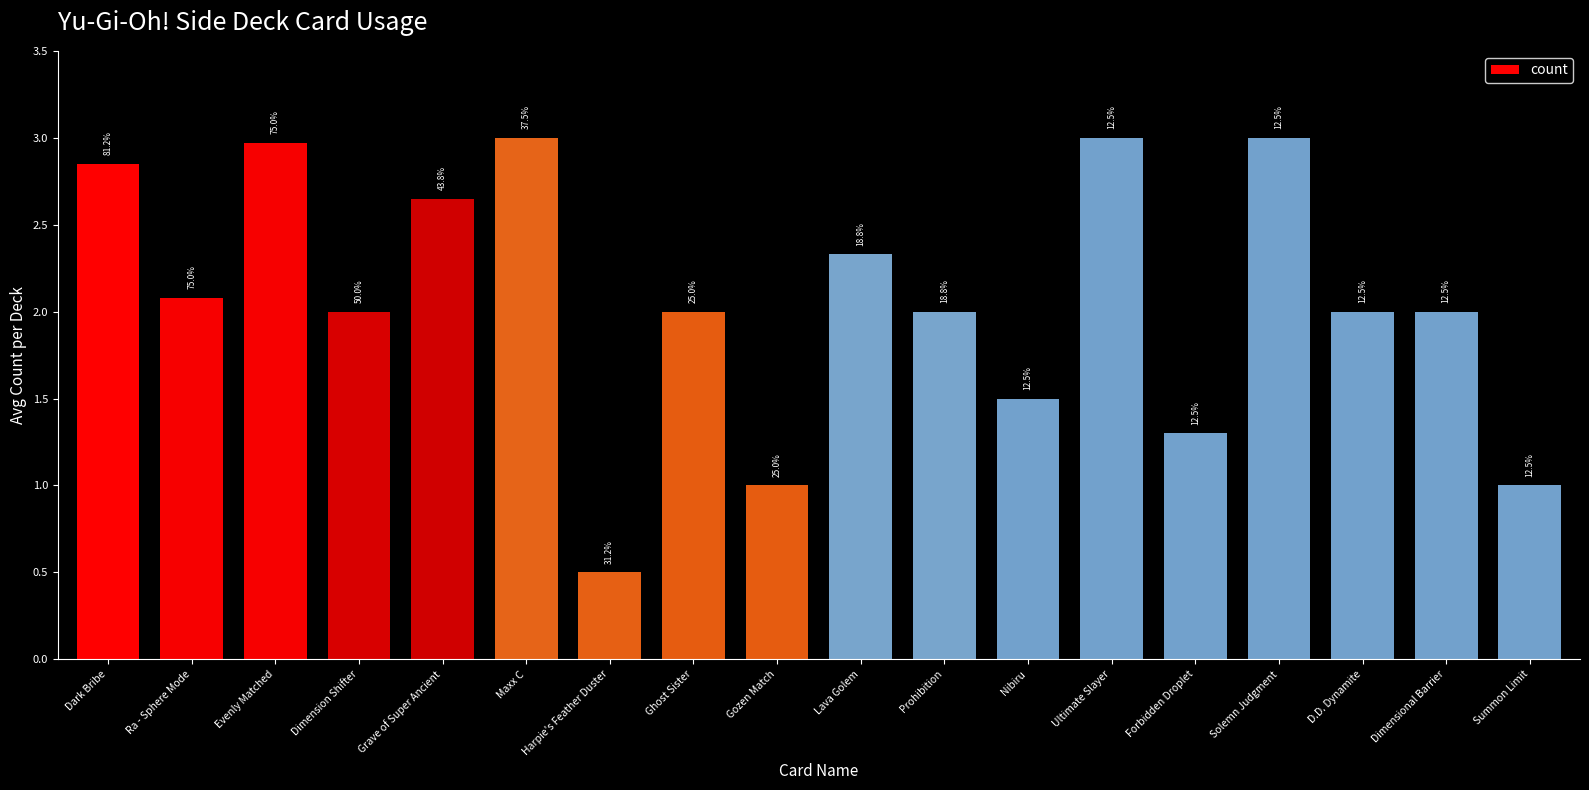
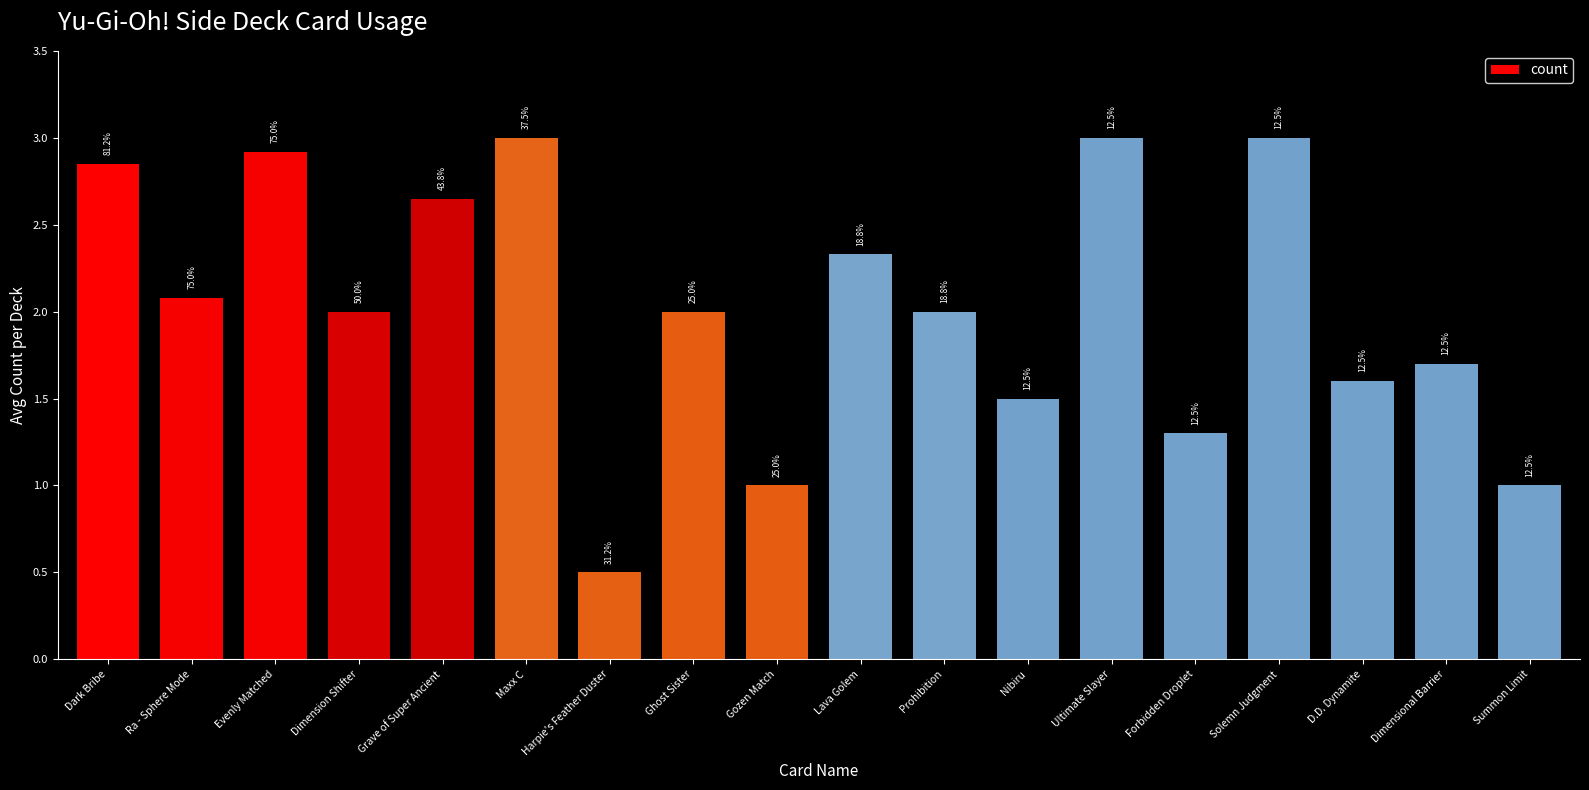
Evenly Matched: 2.97 -> 2.92
D.D. Dynamite: 2.0 -> 1.6
Dimensional Barrier: 2.0 -> 1.7
